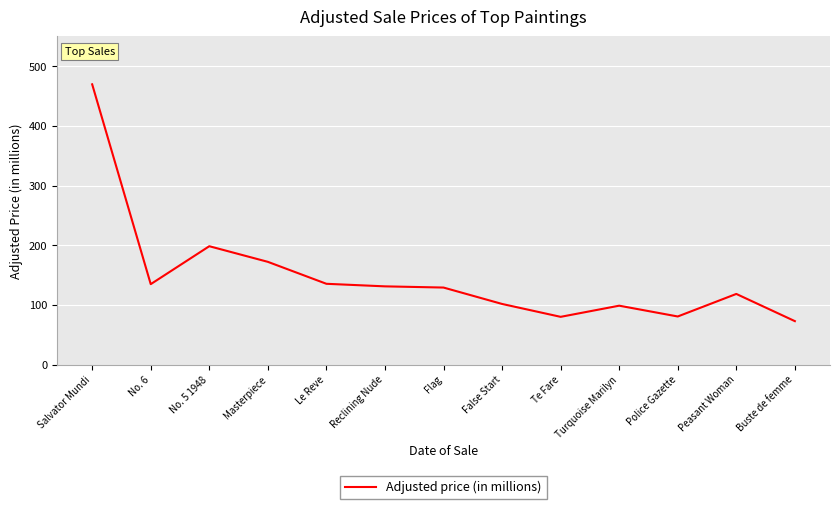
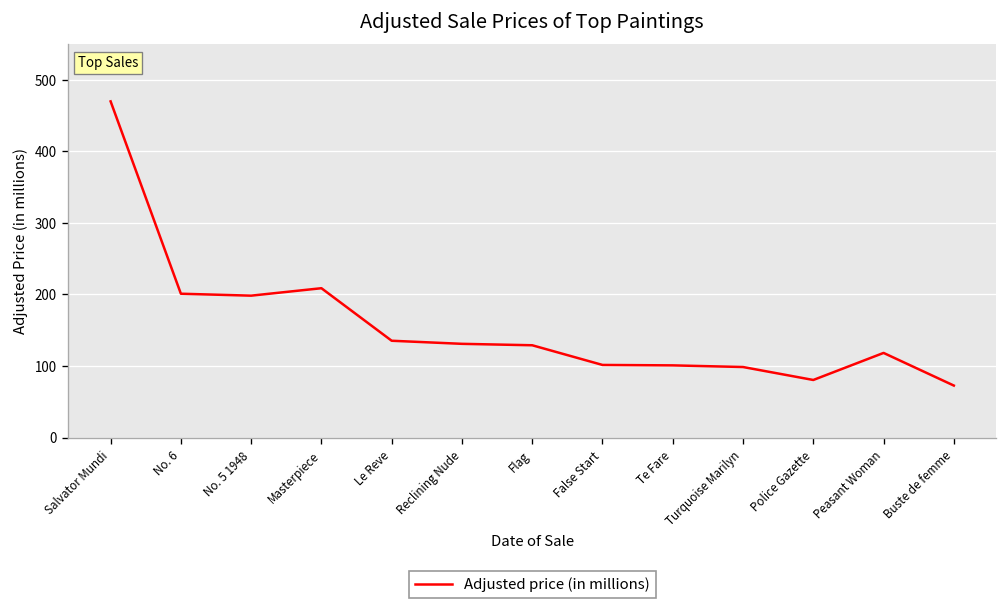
No. 6: 130 -> 200
Masterpiece: 170 -> 210
Te Fare: 80 -> 100
